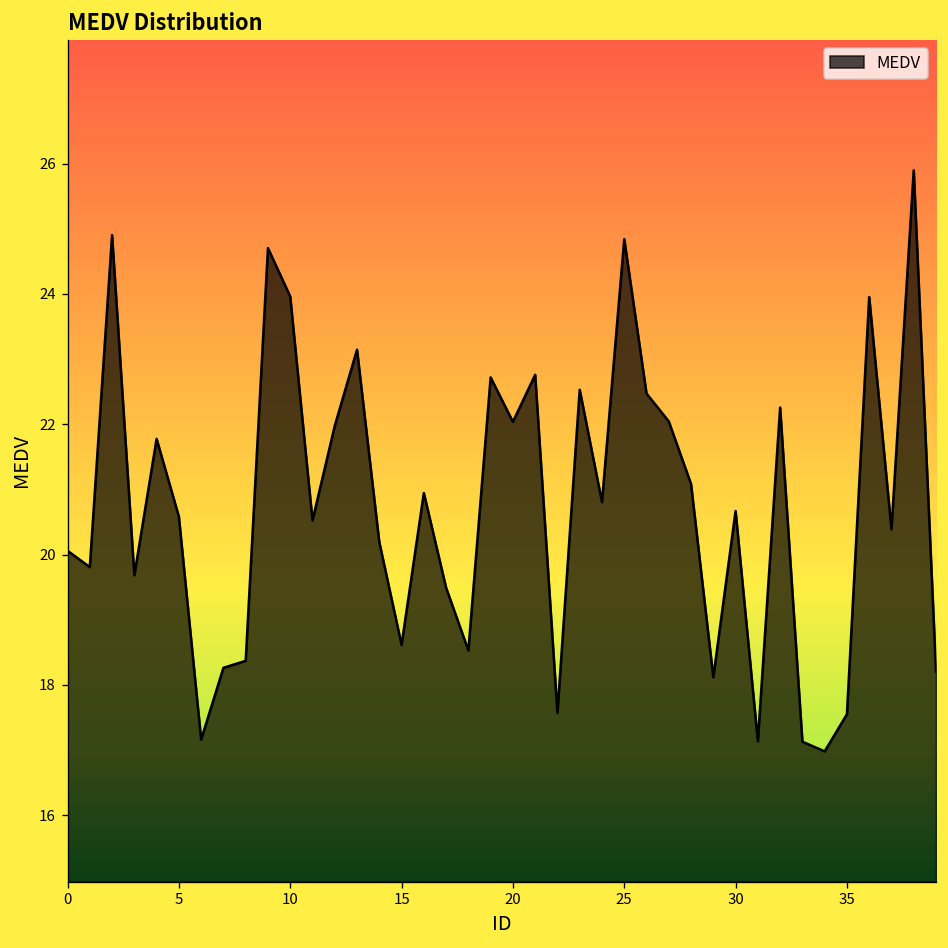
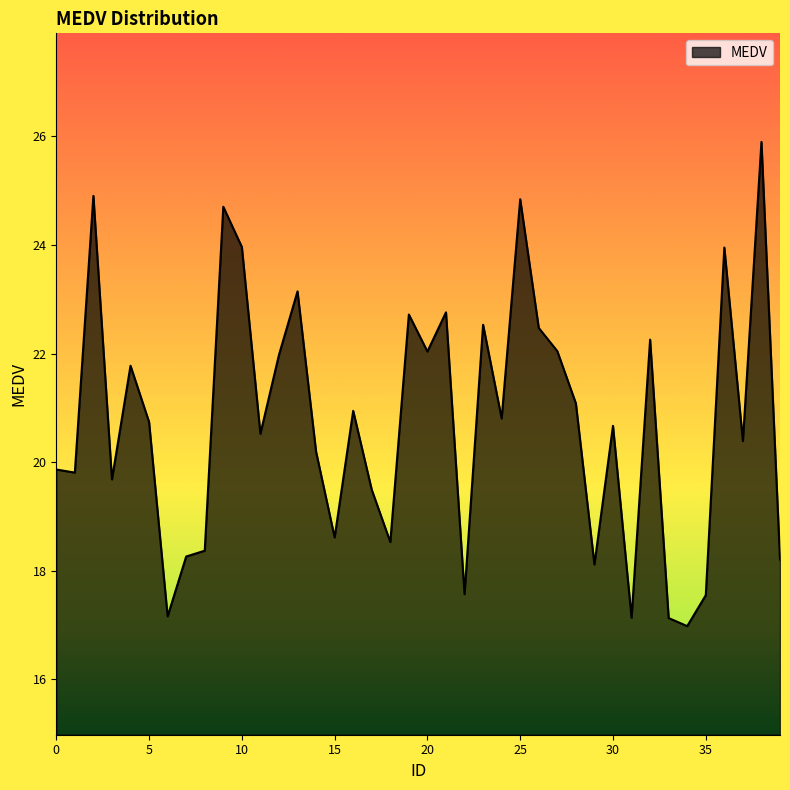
0: 20.1 -> 19.9
5: 20.6 -> 20.7
